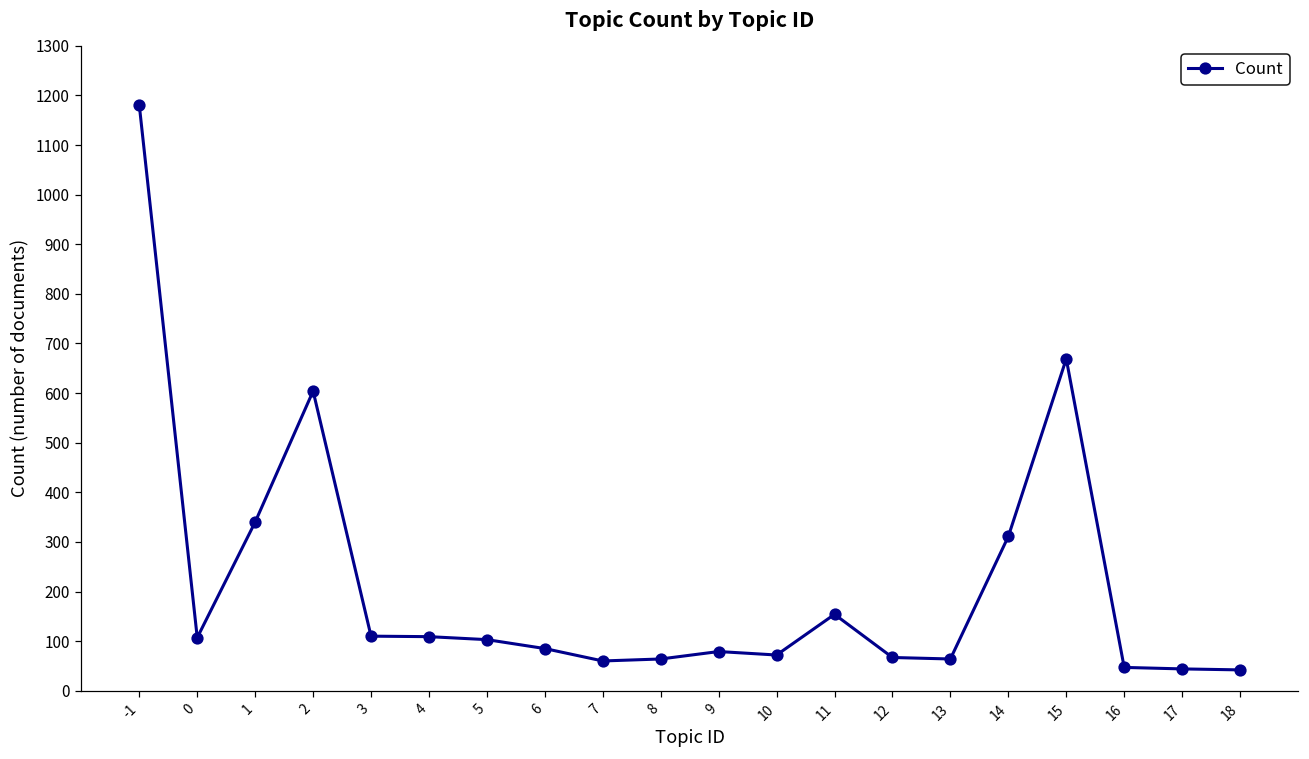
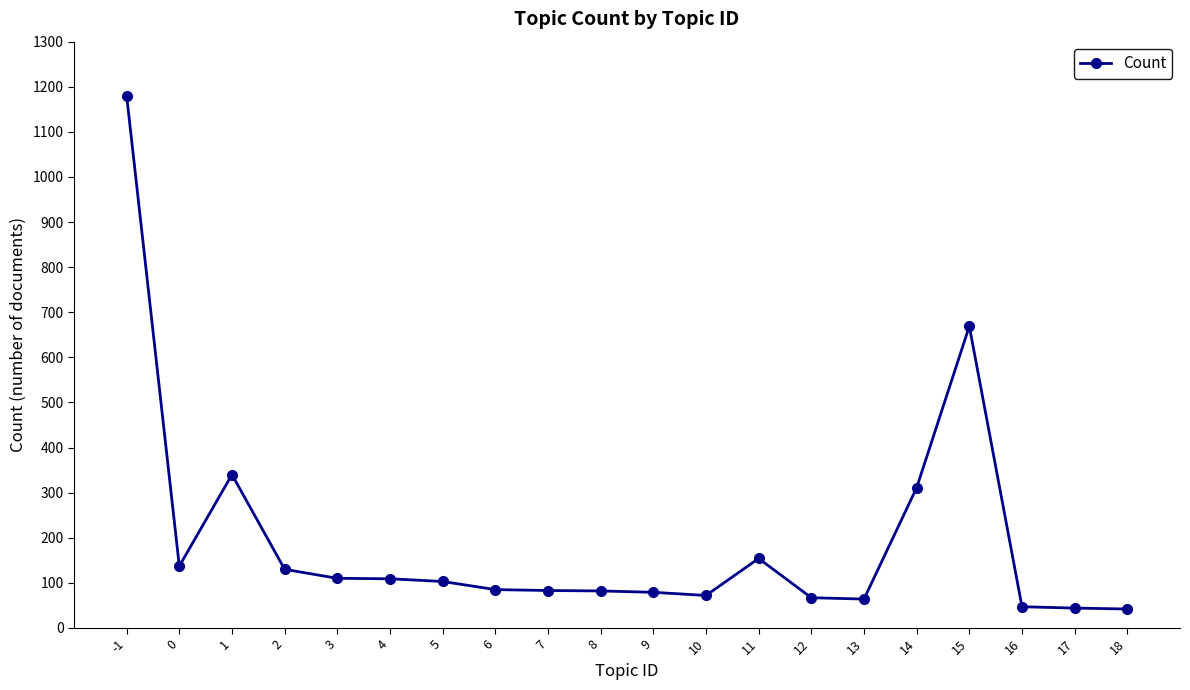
0: 110 -> 140
2: 600 -> 130
7: 60 -> 80
8: 60 -> 80
